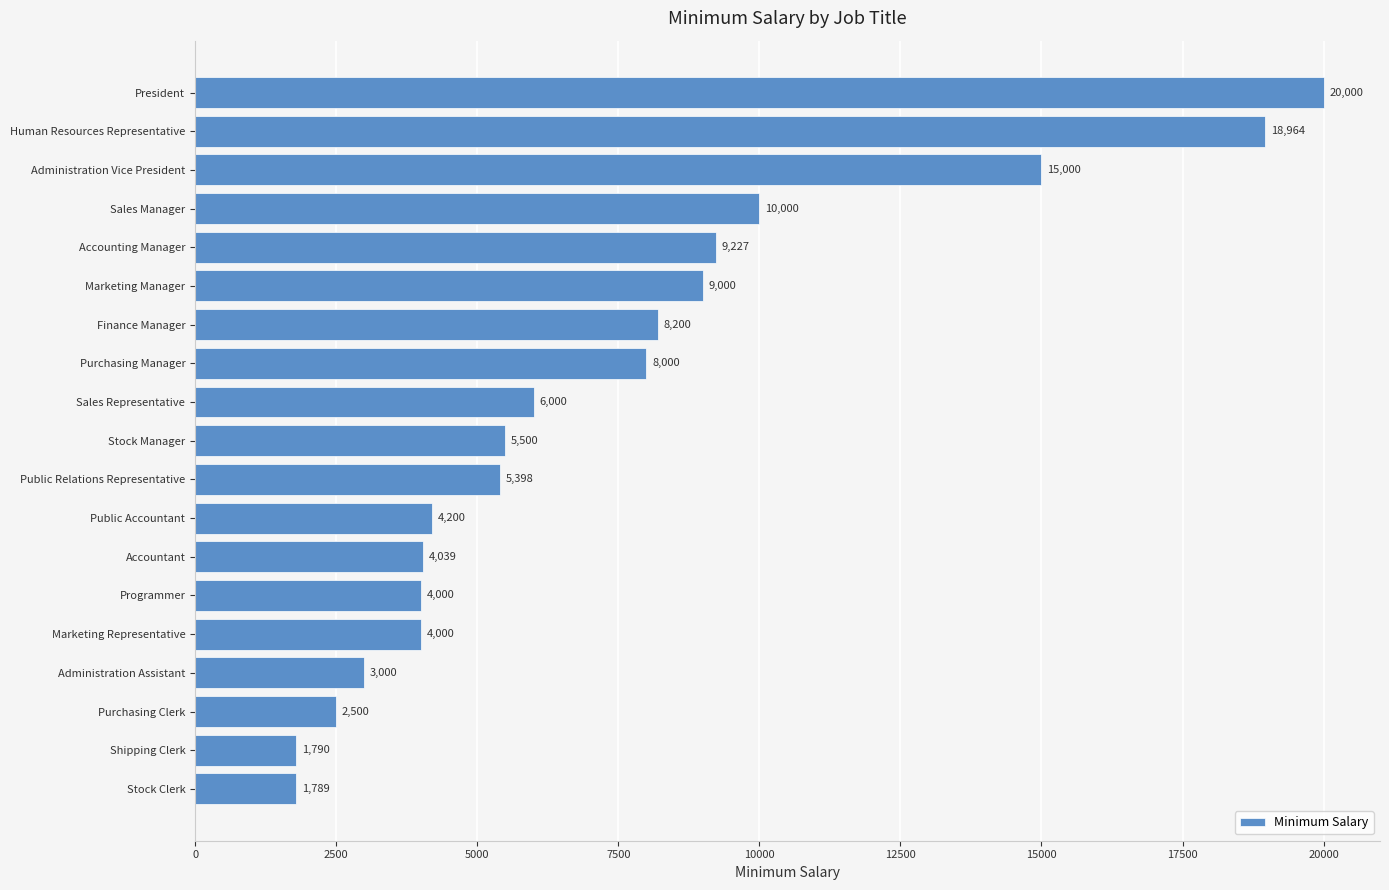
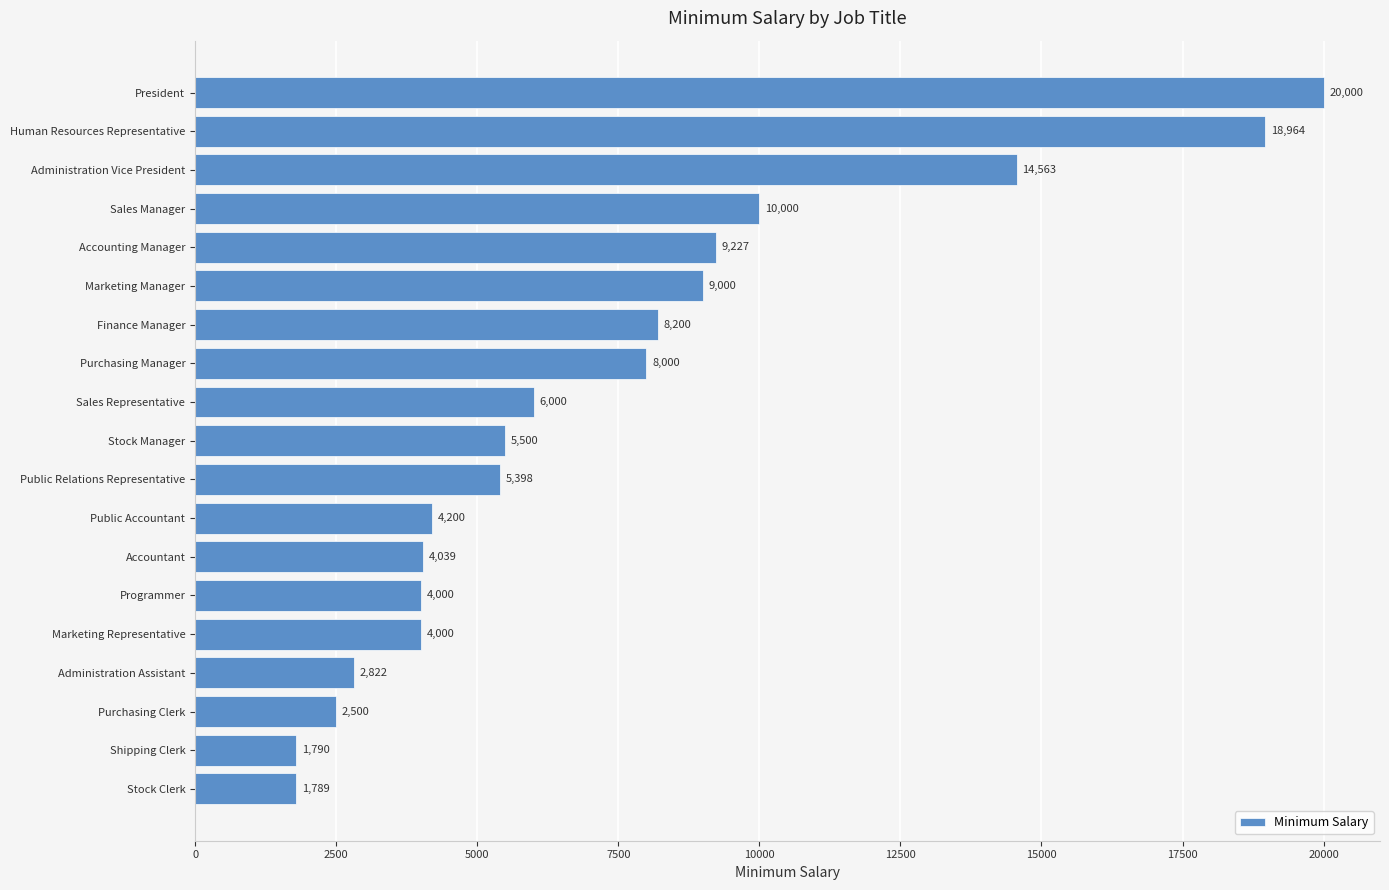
Administration Vice President: 15,000 -> 14,563
Administration Assistant: 3,000 -> 2,822
